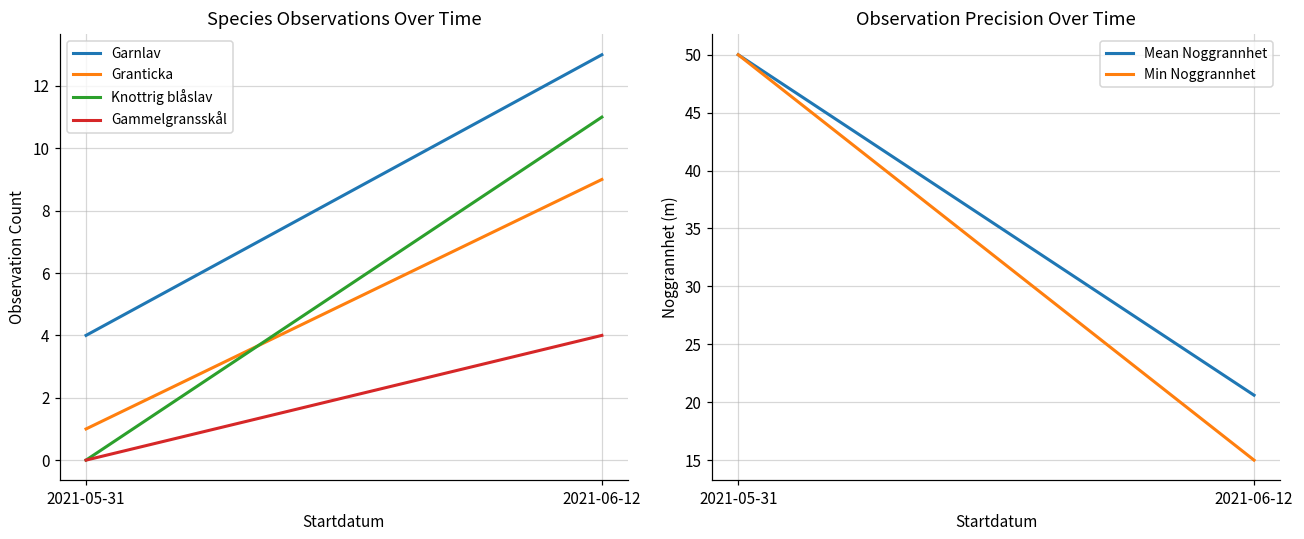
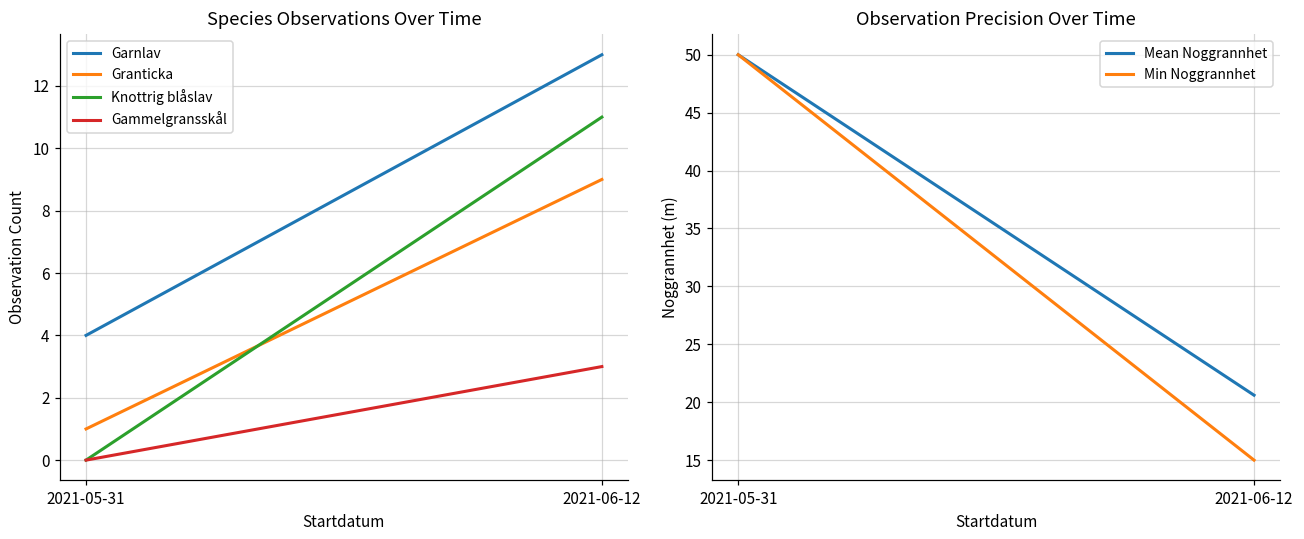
Species Observations Over Time, Gammelgransskål, 2021-06-12: 4 -> 3
